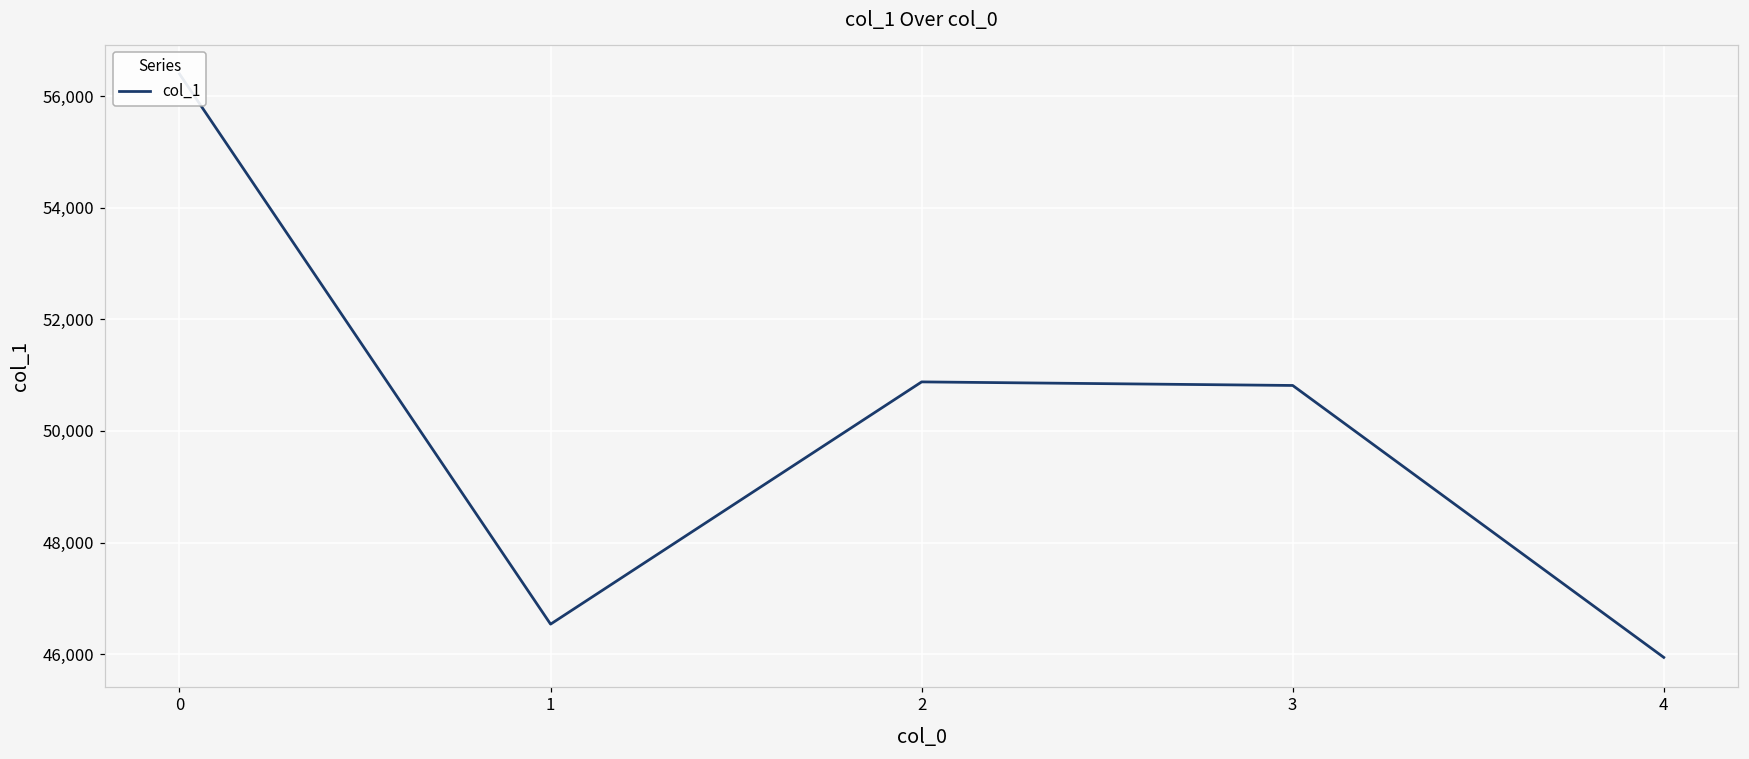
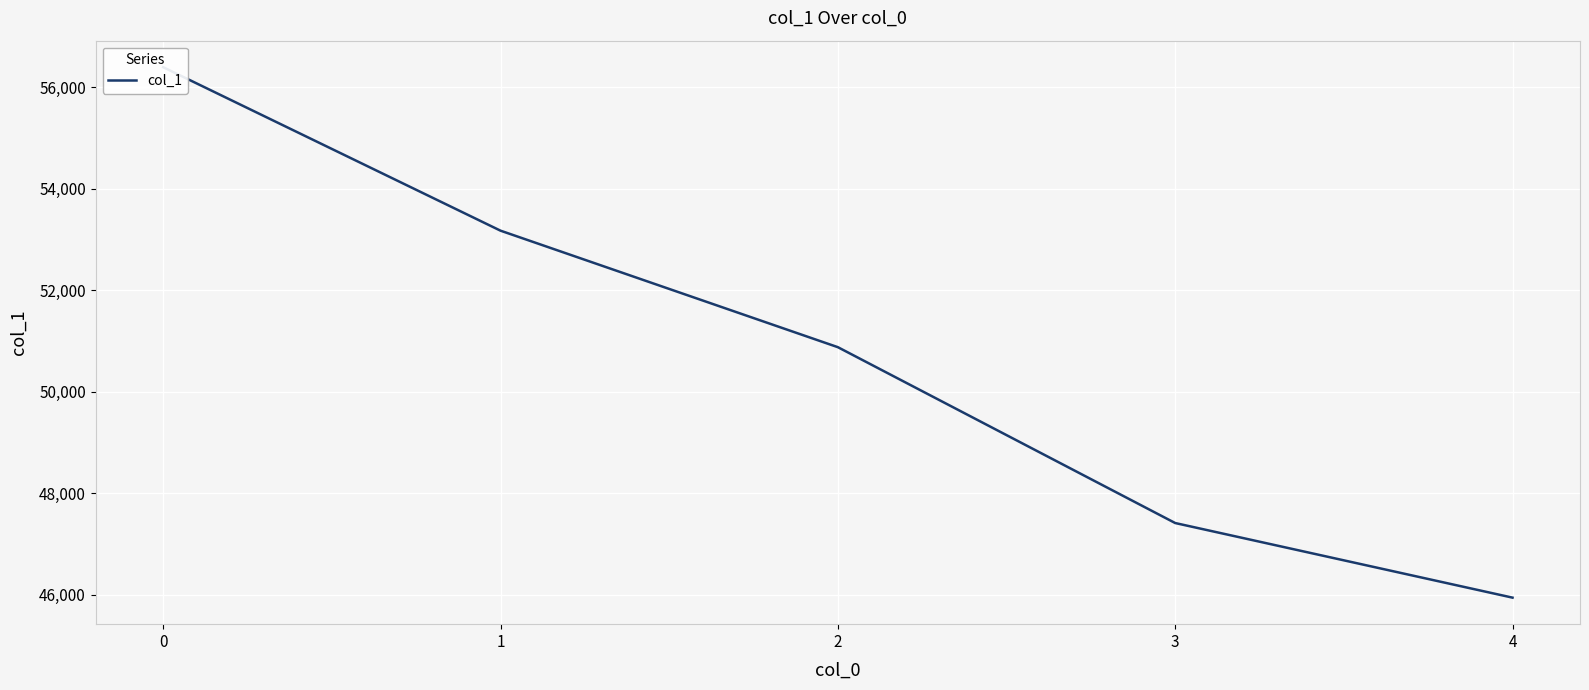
1: 46,500 -> 53,200
3: 50,800 -> 47,400
